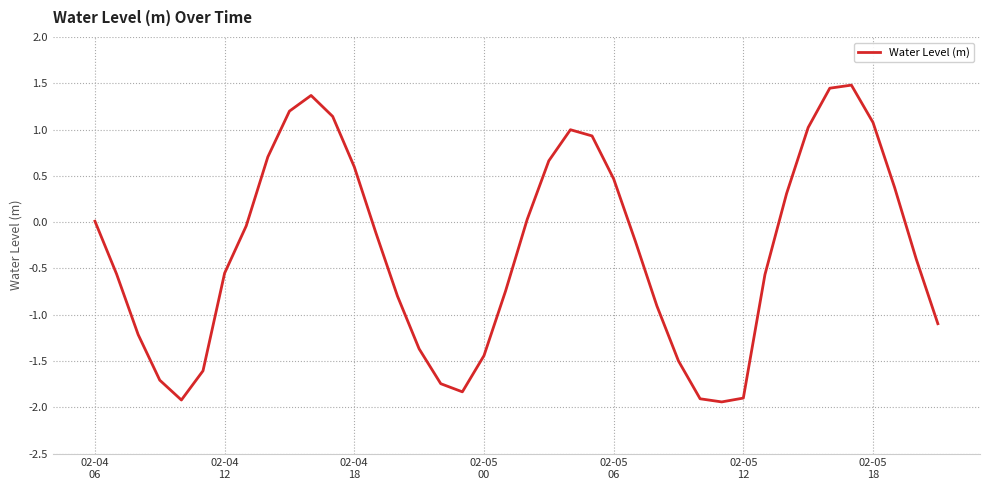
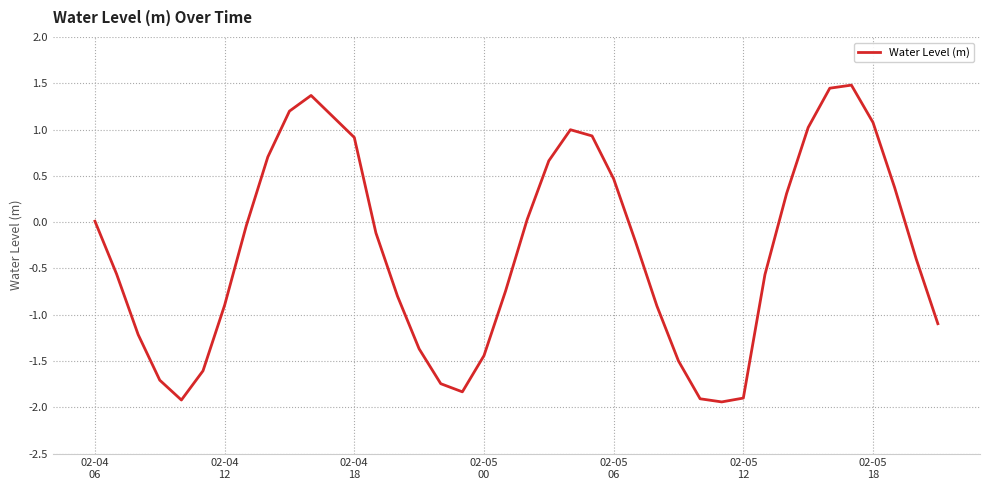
02-04 12: -0.6 -> -0.9
02-04 18: 0.6 -> 0.9
